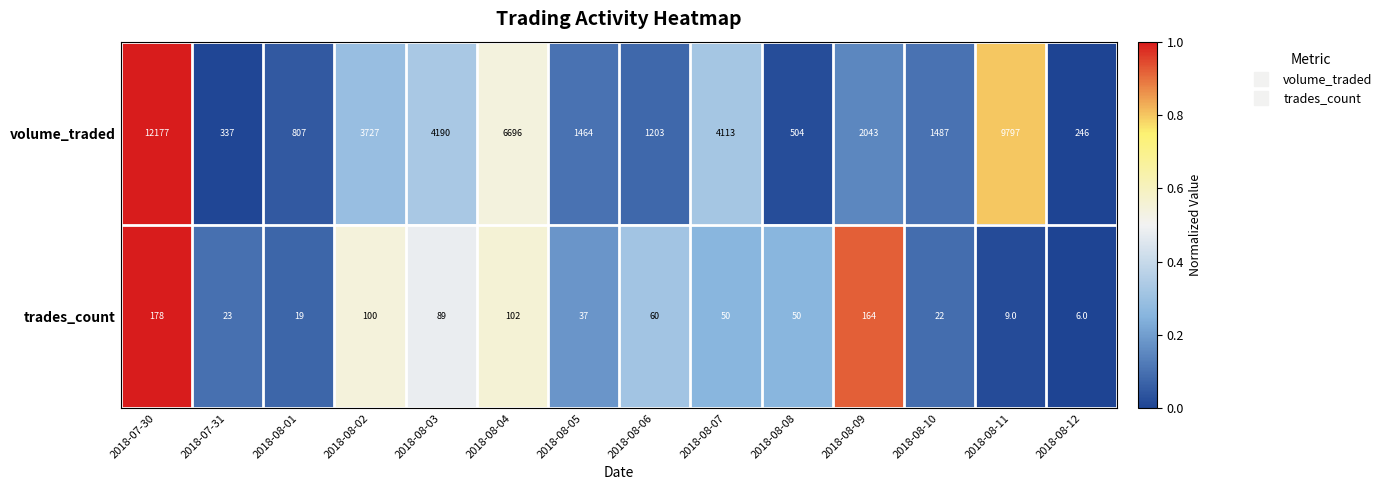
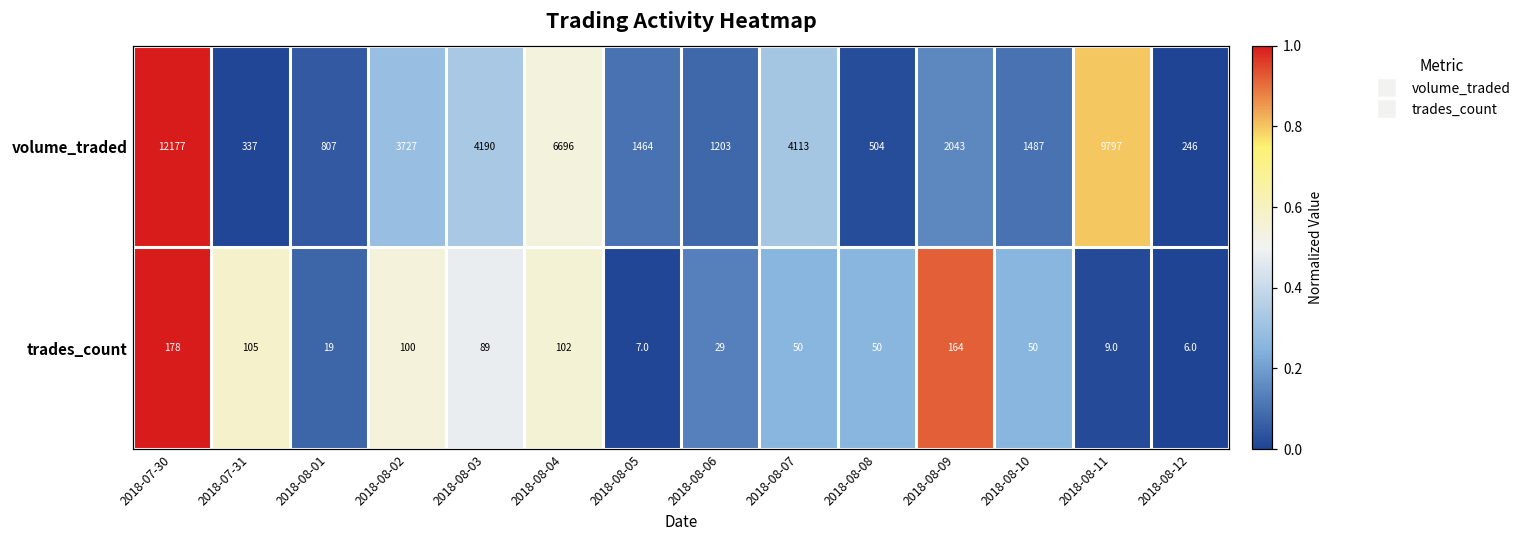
trades_count, 2018-07-31: 23 -> 105
trades_count, 2018-08-05: 37 -> 7.0
trades_count, 2018-08-06: 60 -> 29
trades_count, 2018-08-10: 22 -> 50
